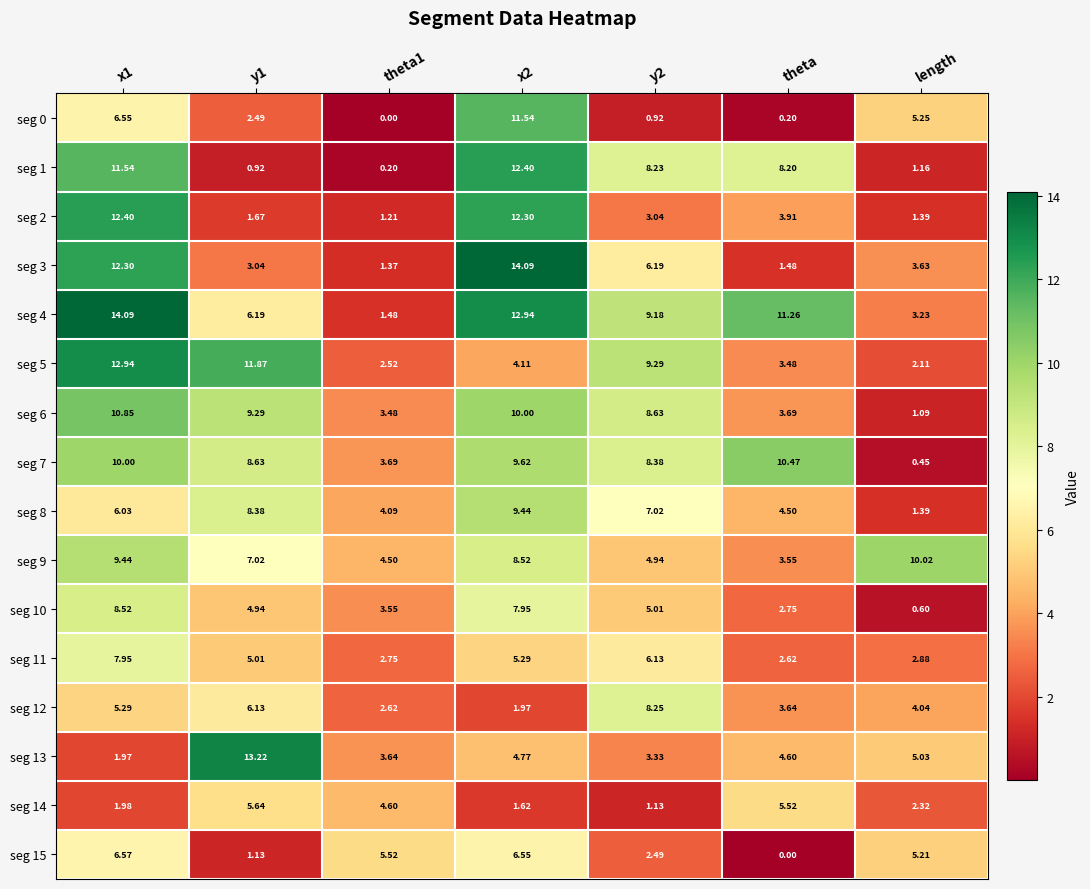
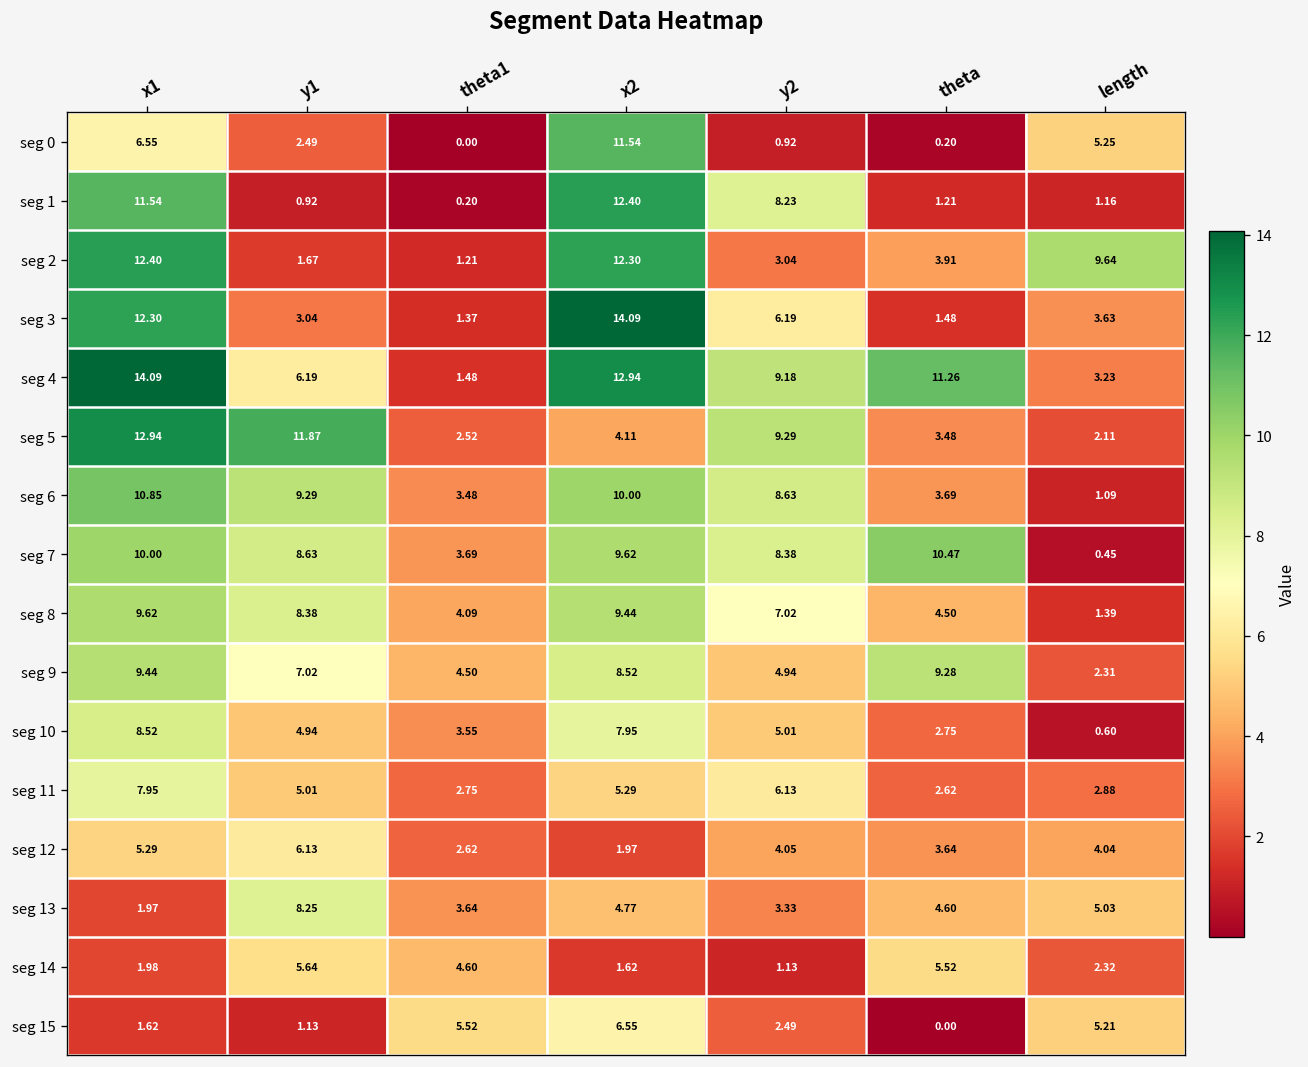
seg 1, theta: 8.20 -> 1.21
seg 2, length: 1.39 -> 9.64
seg 8, x1: 6.03 -> 9.62
seg 9, theta: 3.55 -> 9.28
seg 9, length: 10.02 -> 2.31
seg 12, y2: 8.25 -> 4.05
seg 13, y1: 13.22 -> 8.25
seg 15, x1: 6.57 -> 1.62
